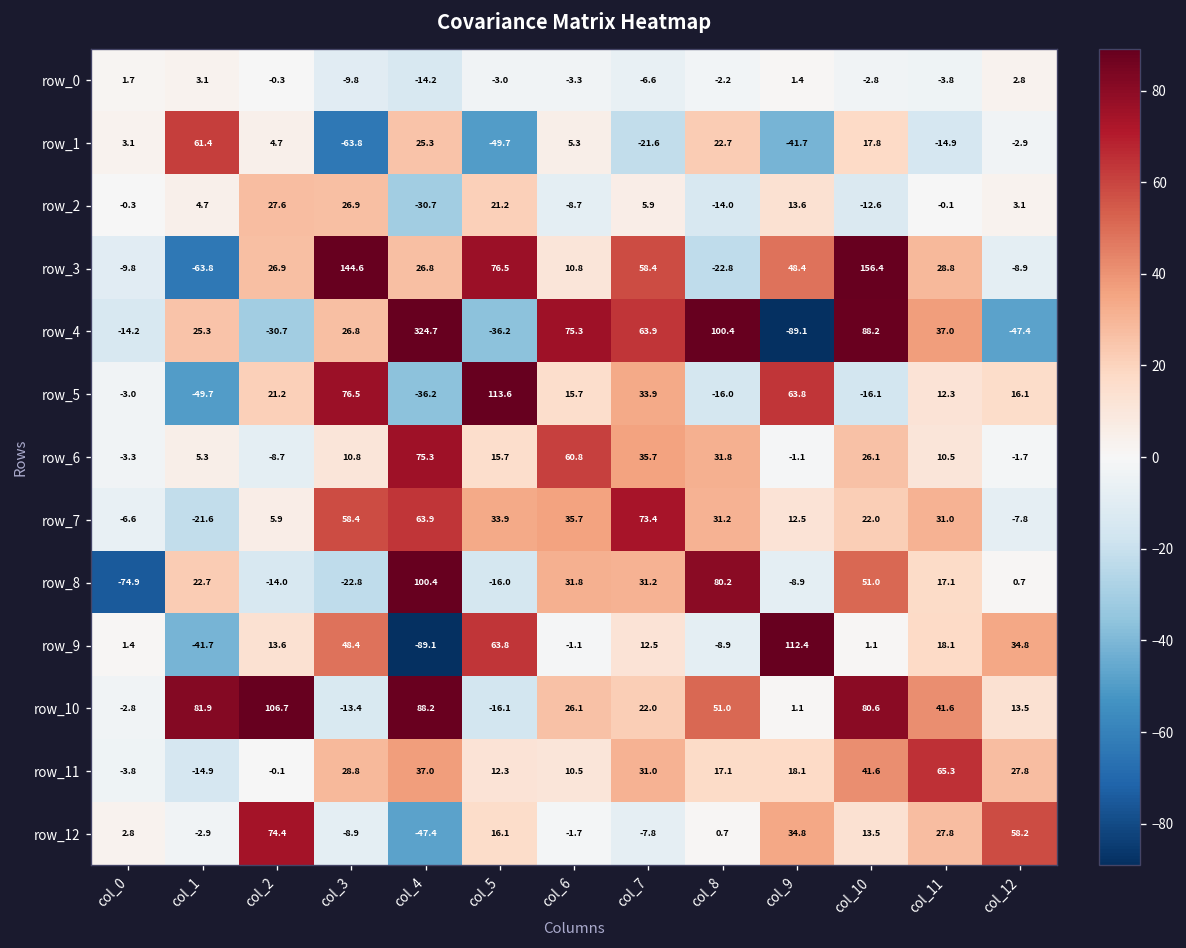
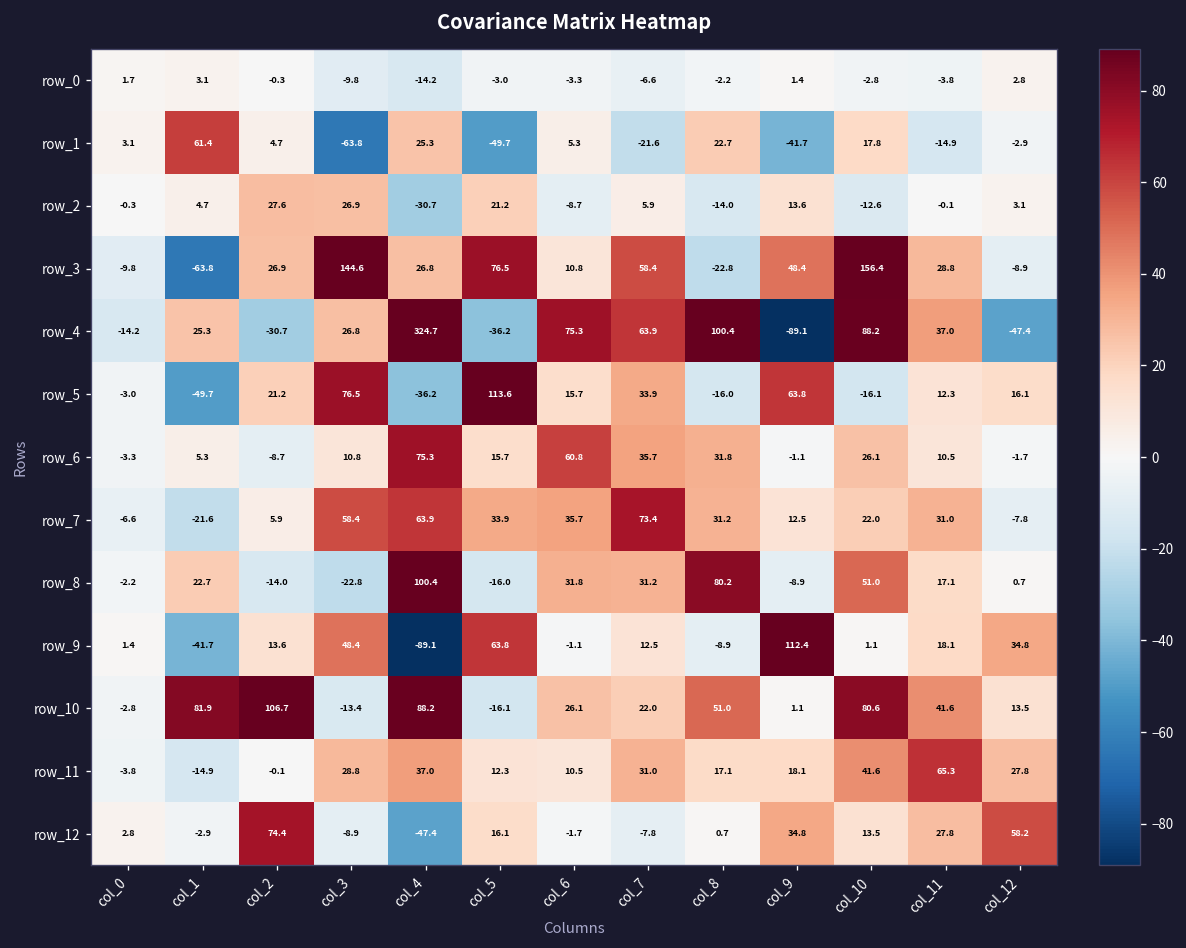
row_8, col_0: -74.9 -> -2.2
